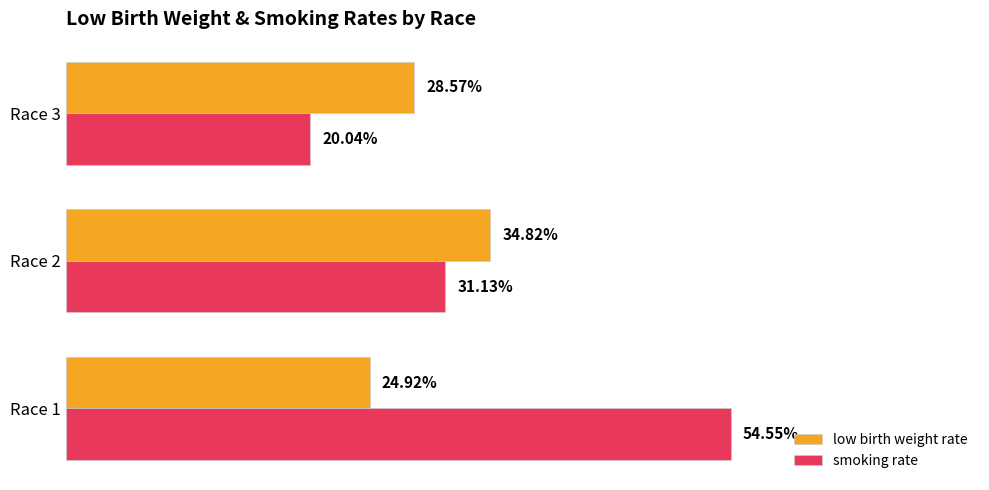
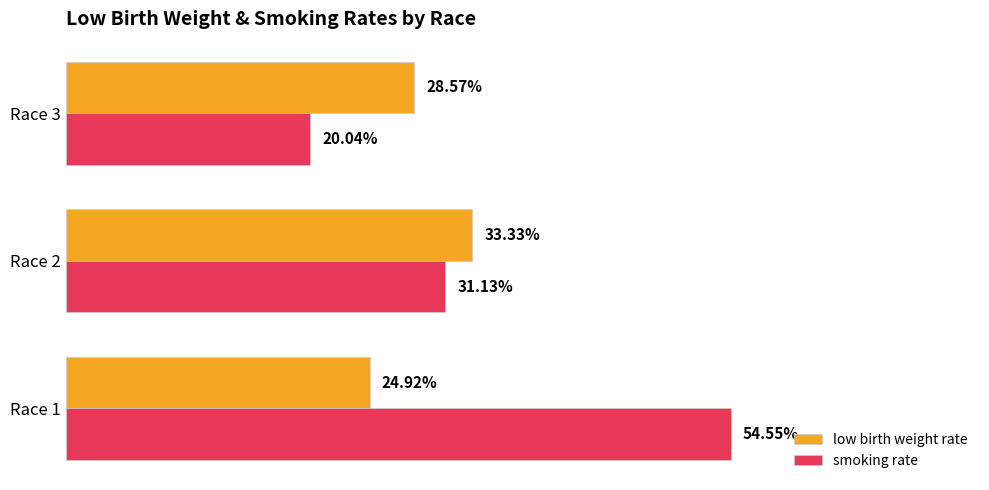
low birth weight rate, Race 2: 34.82% -> 33.33%
